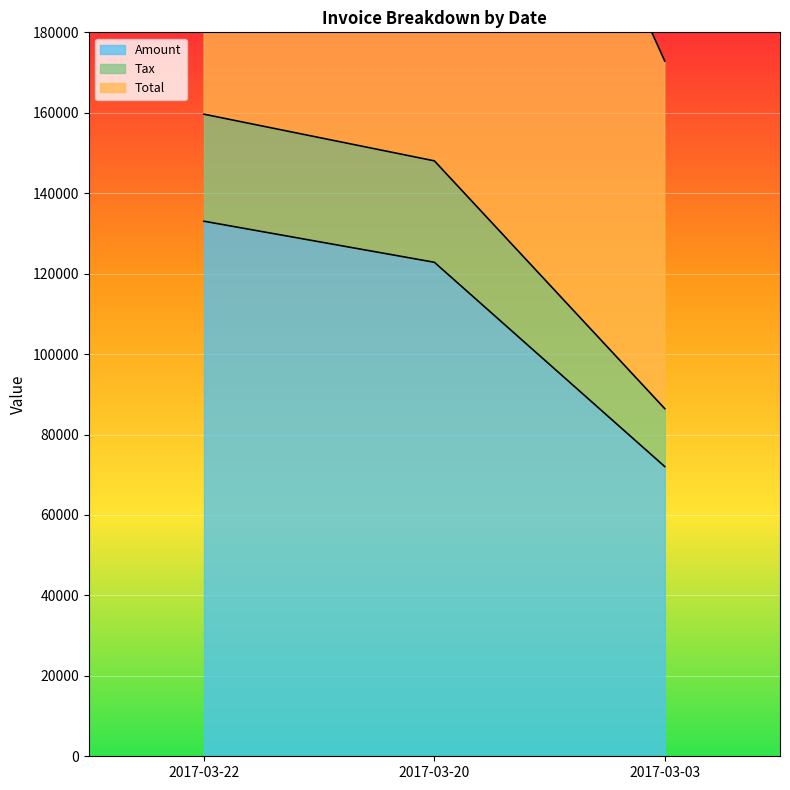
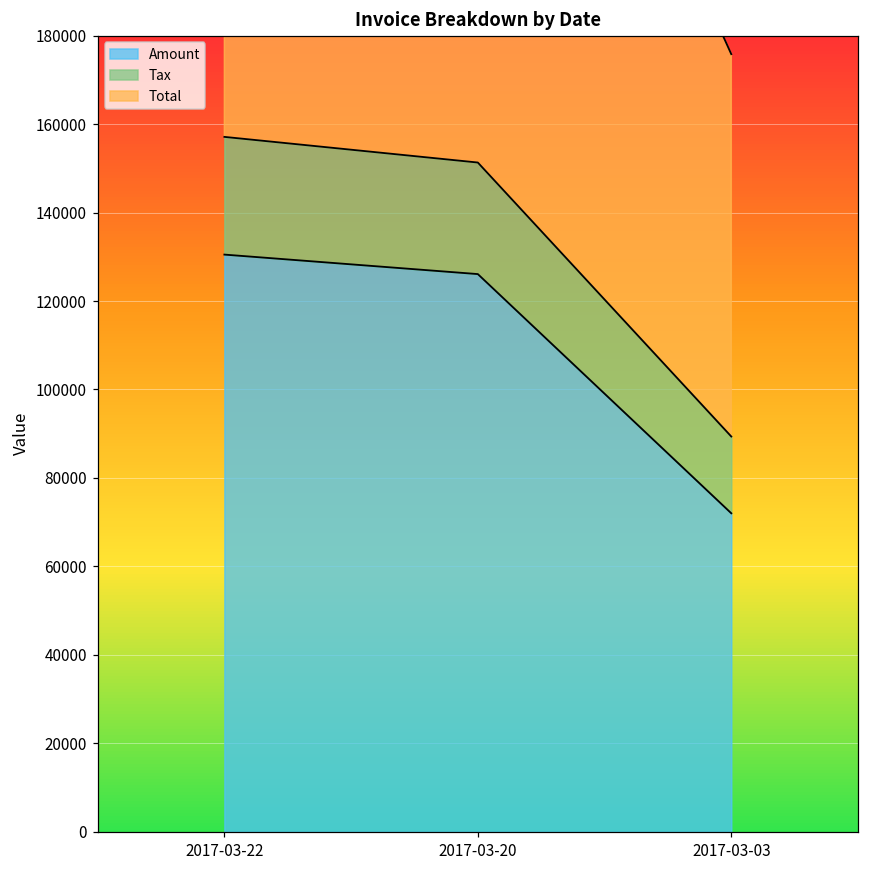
Amount, 2017-03-22: 133000 -> 130000
Amount, 2017-03-20: 123000 -> 126000
Tax, 2017-03-03: 14000 -> 17000
